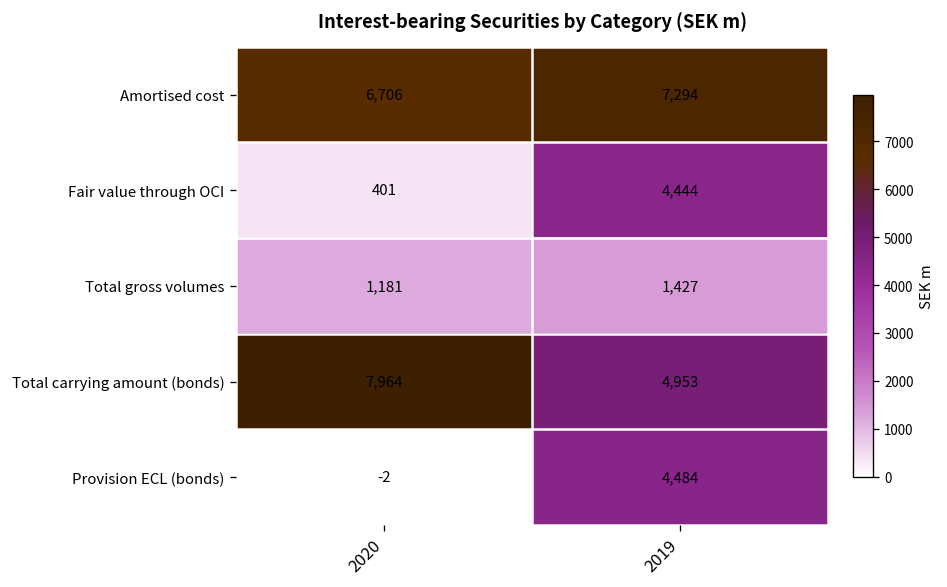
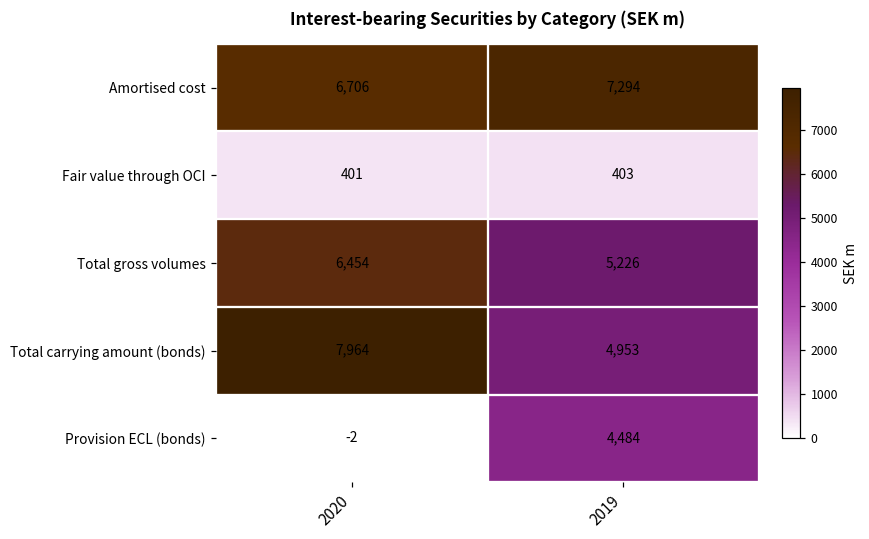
Fair value through OCI, 2019: 4,444 -> 403
Total gross volumes, 2020: 1,181 -> 6,454
Total gross volumes, 2019: 1,427 -> 5,226
